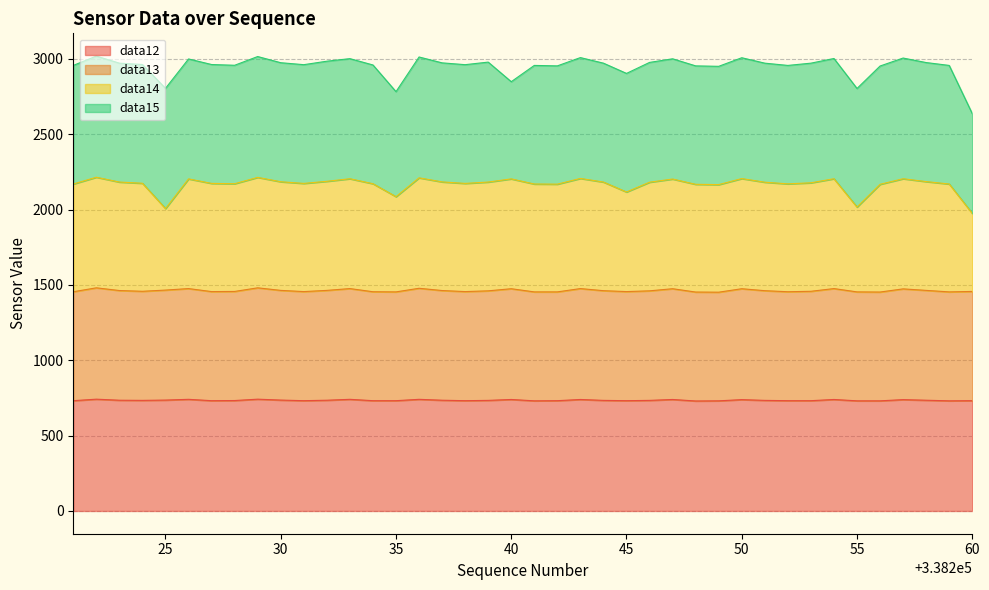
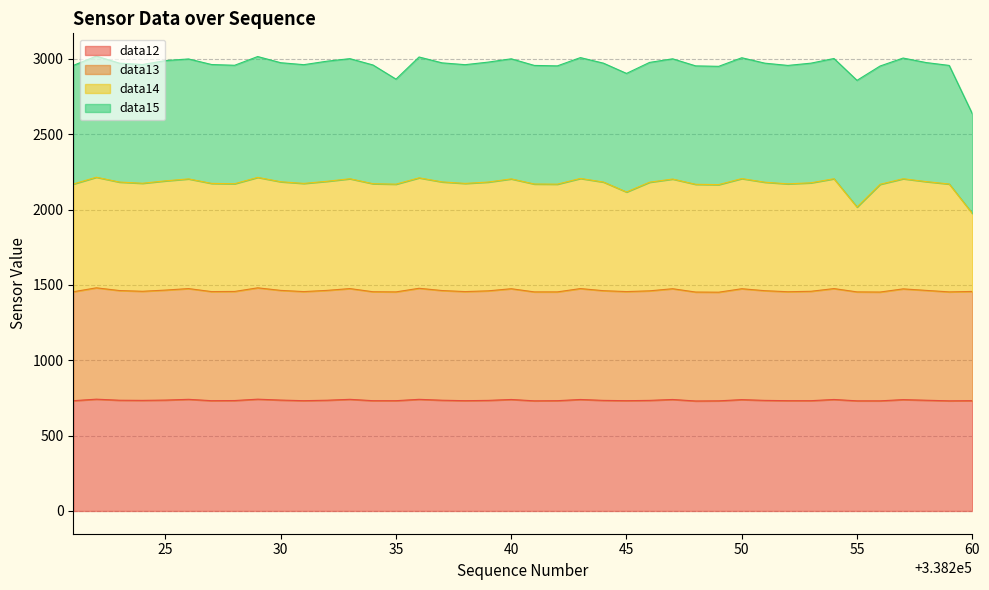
data14, 25: 540 -> 730
data14, 35: 630 -> 720
data15, 40: 650 -> 800
data15, 55: 790 -> 840
